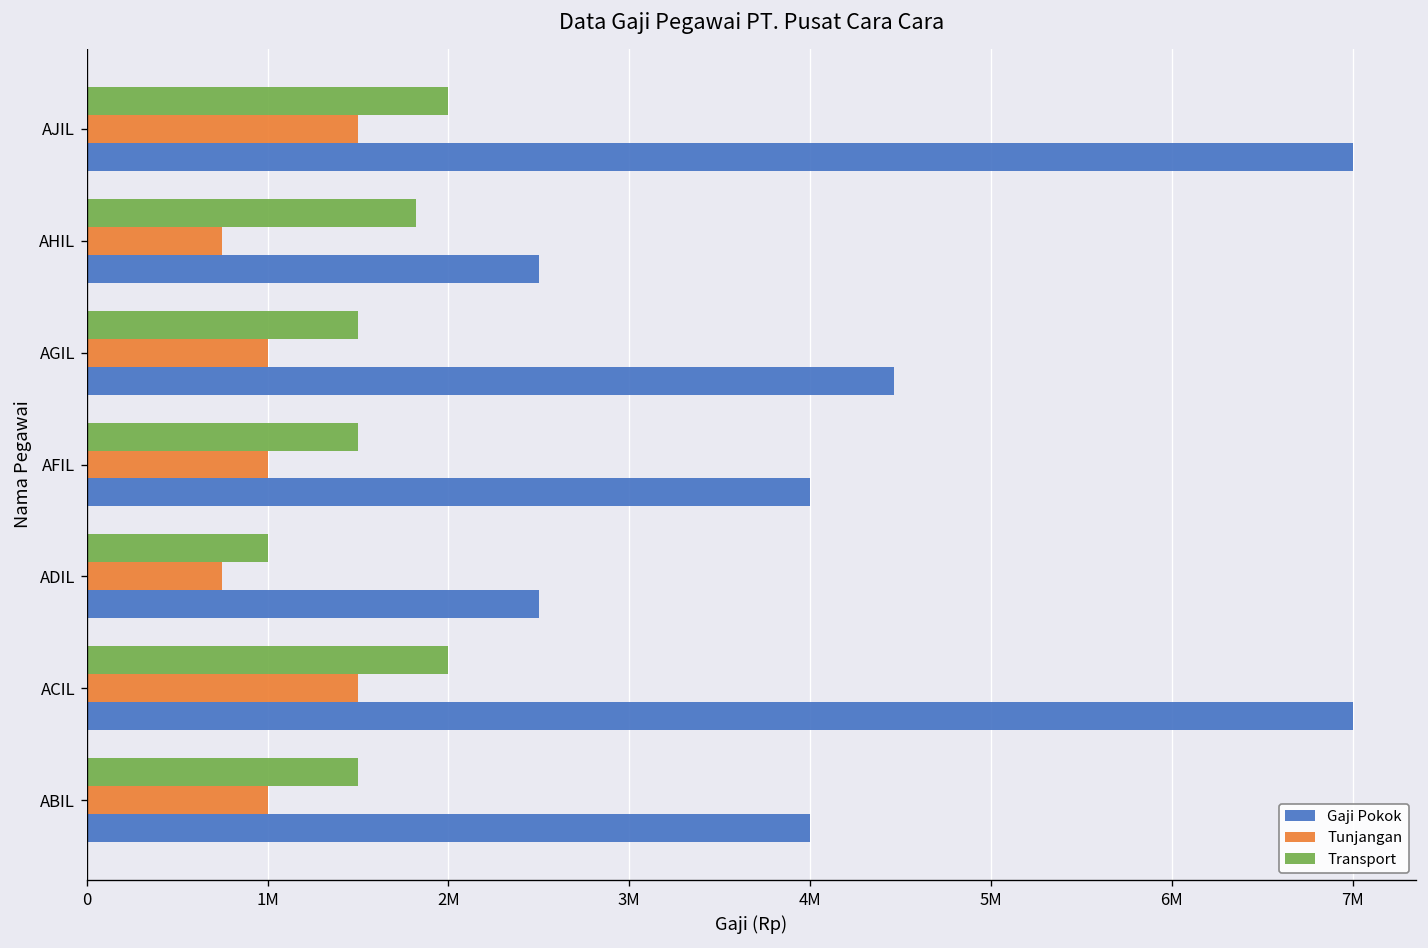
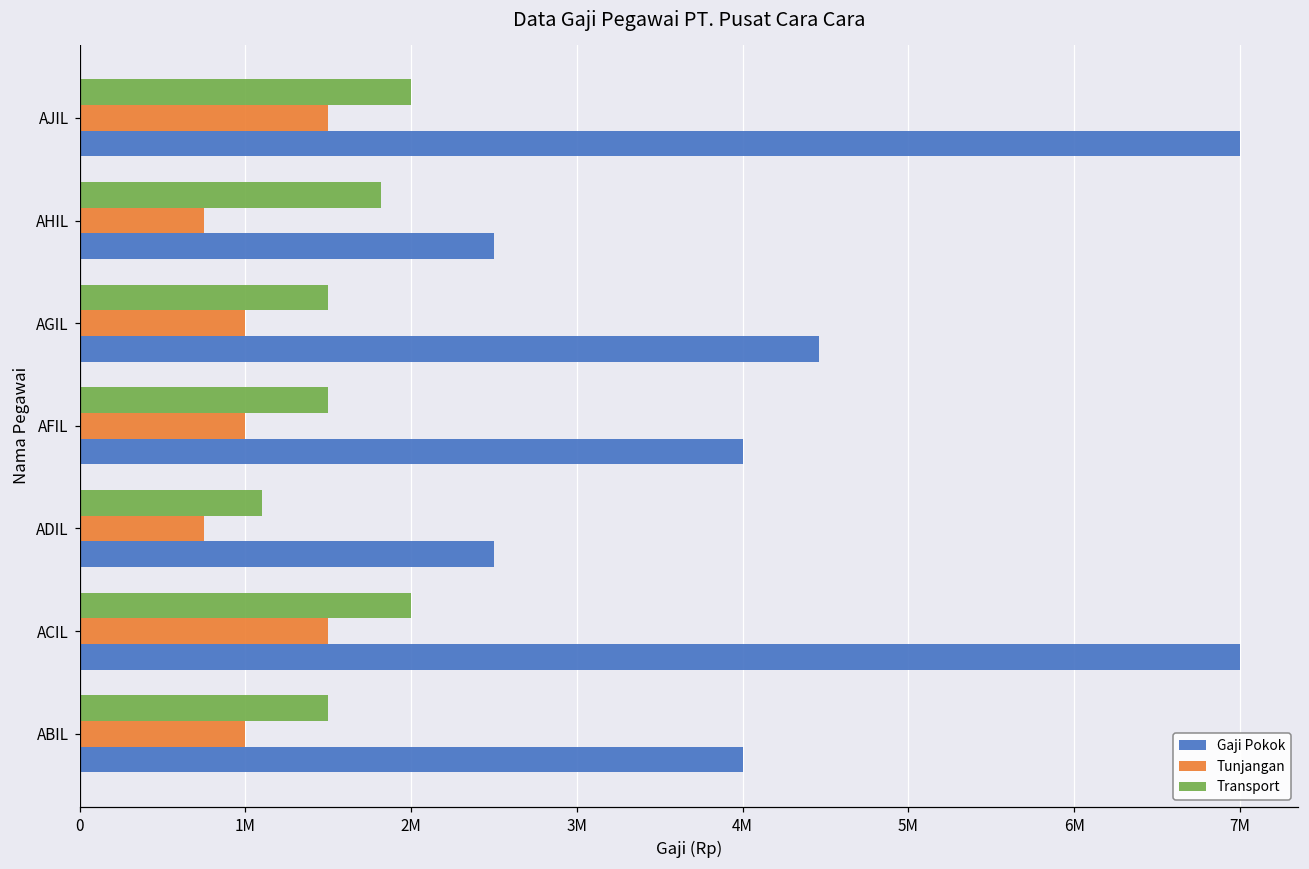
Transport, ADIL: 1000000 -> 1100000
